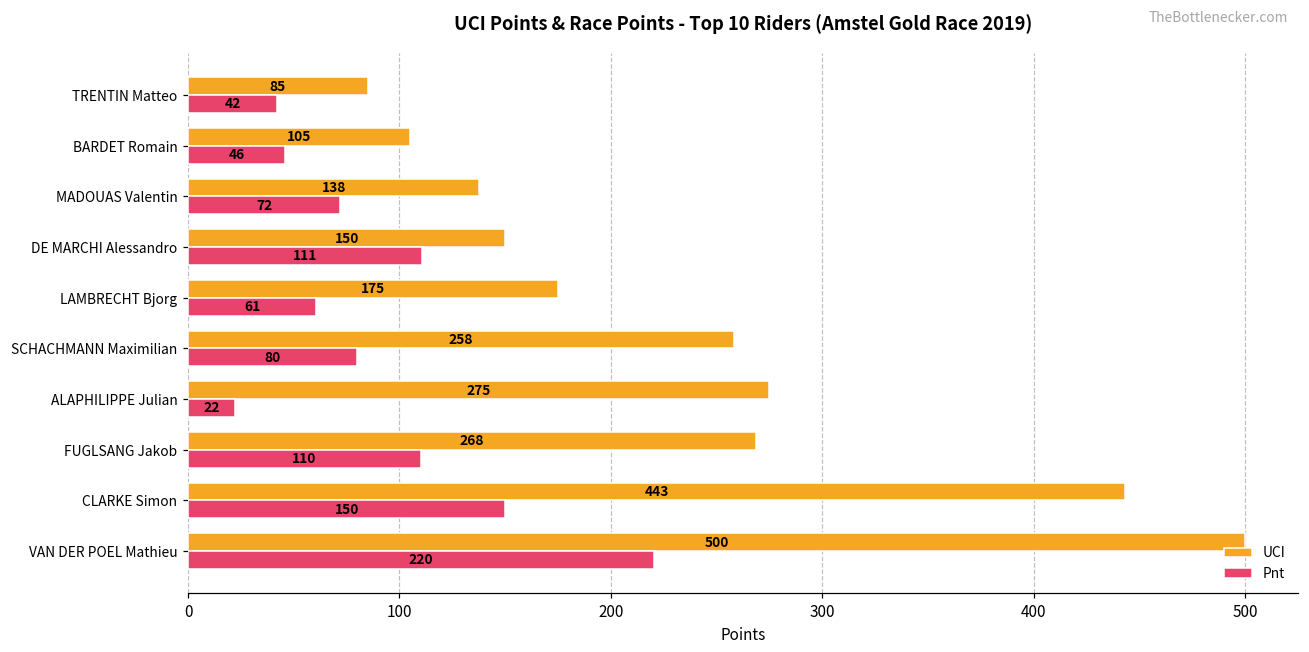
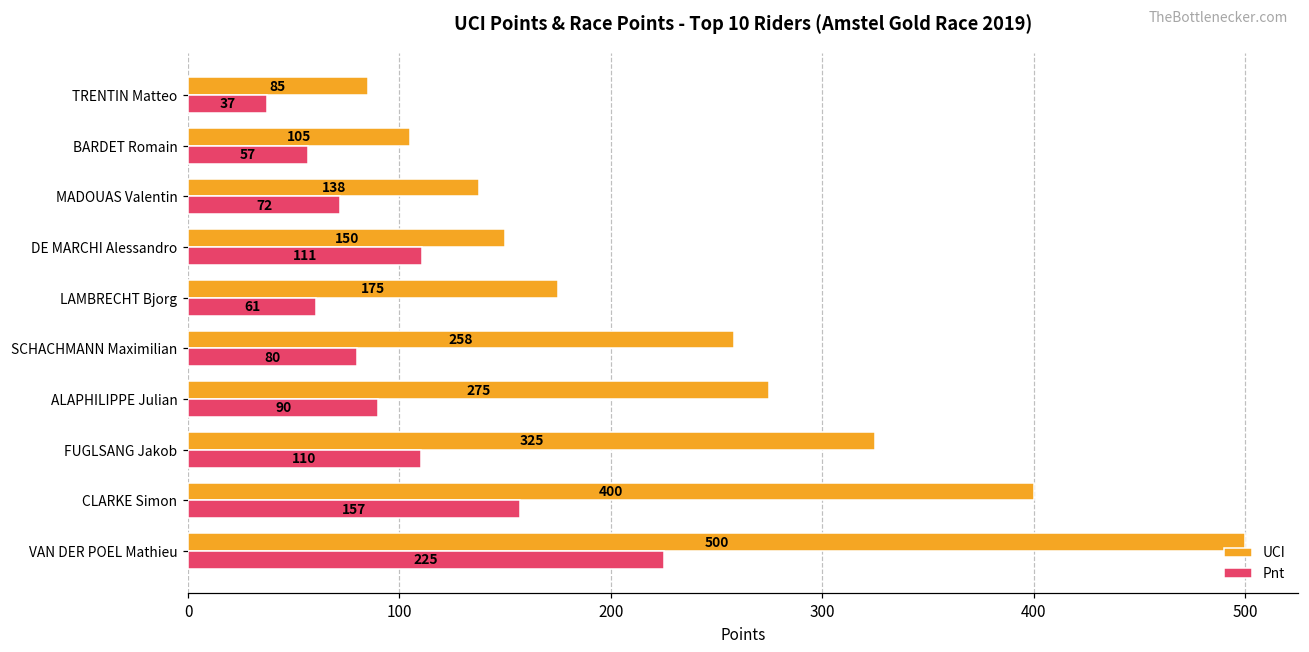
Pnt, TRENTIN Matteo: 42 -> 37
Pnt, BARDET Romain: 46 -> 57
Pnt, ALAPHILIPPE Julian: 22 -> 90
UCI, FUGLSANG Jakob: 268 -> 325
UCI, CLARKE Simon: 443 -> 400
Pnt, CLARKE Simon: 150 -> 157
Pnt, VAN DER POEL Mathieu: 220 -> 225
